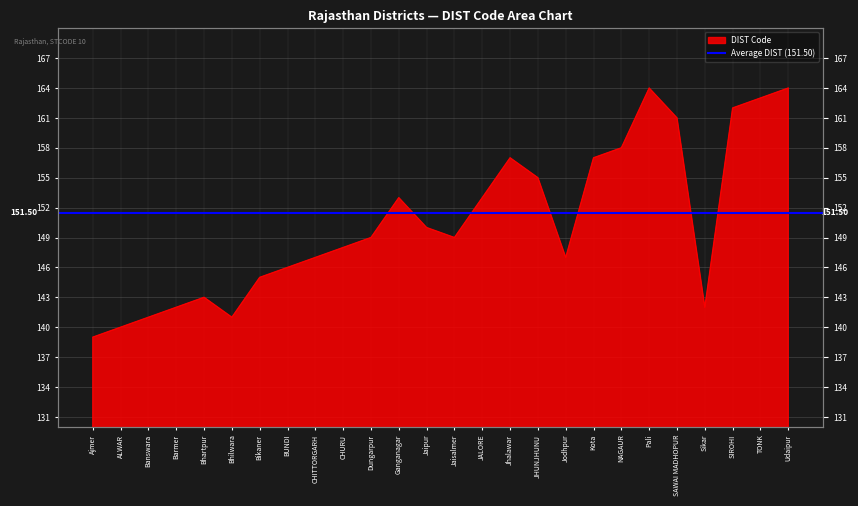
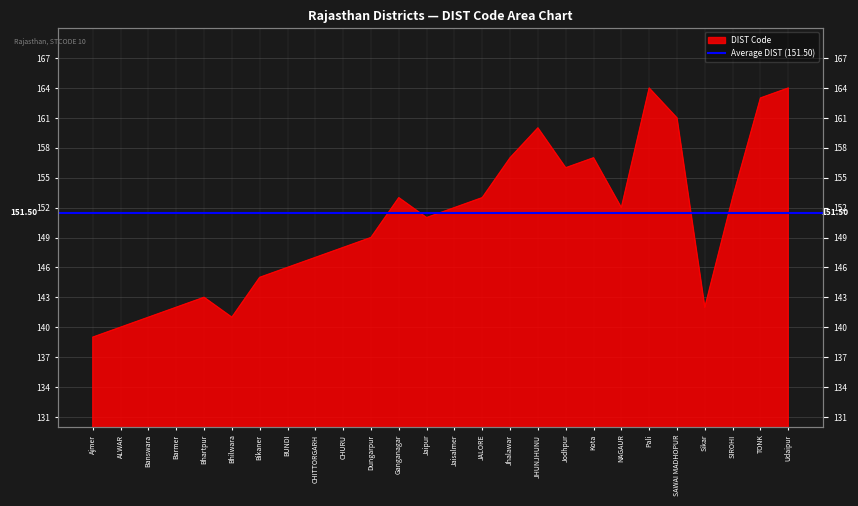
Jaipur: 150 -> 151
Jaisalmer: 149 -> 152
JHUNJHUNU: 155 -> 160
Jodhpur: 147 -> 156
NAGAUR: 158 -> 152
SIROHI: 162 -> 153
